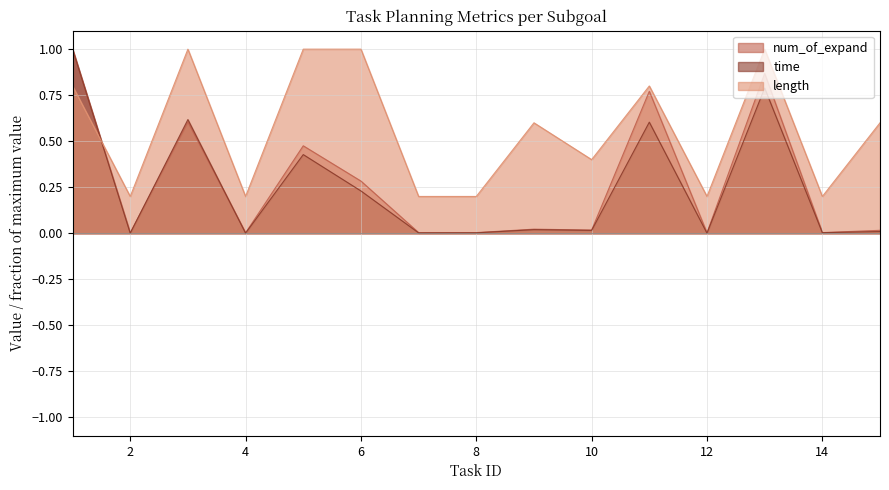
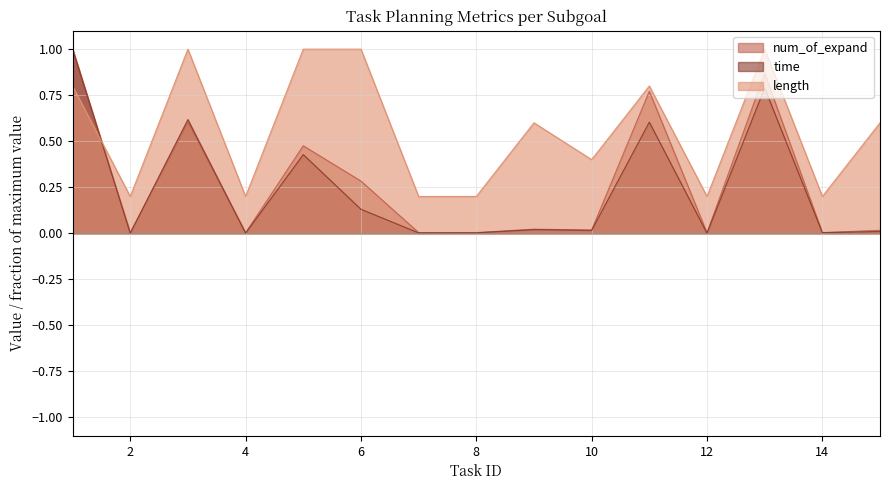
time, 6: 0.23 -> 0.13
